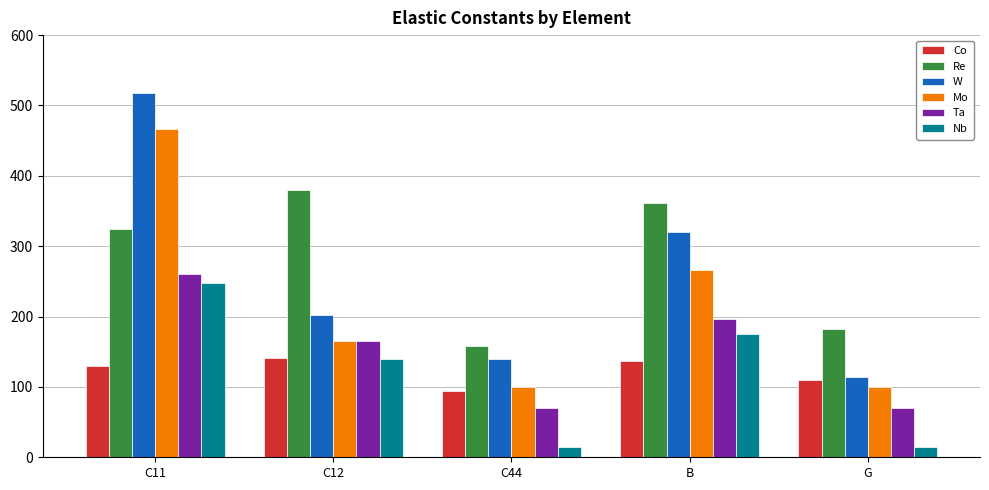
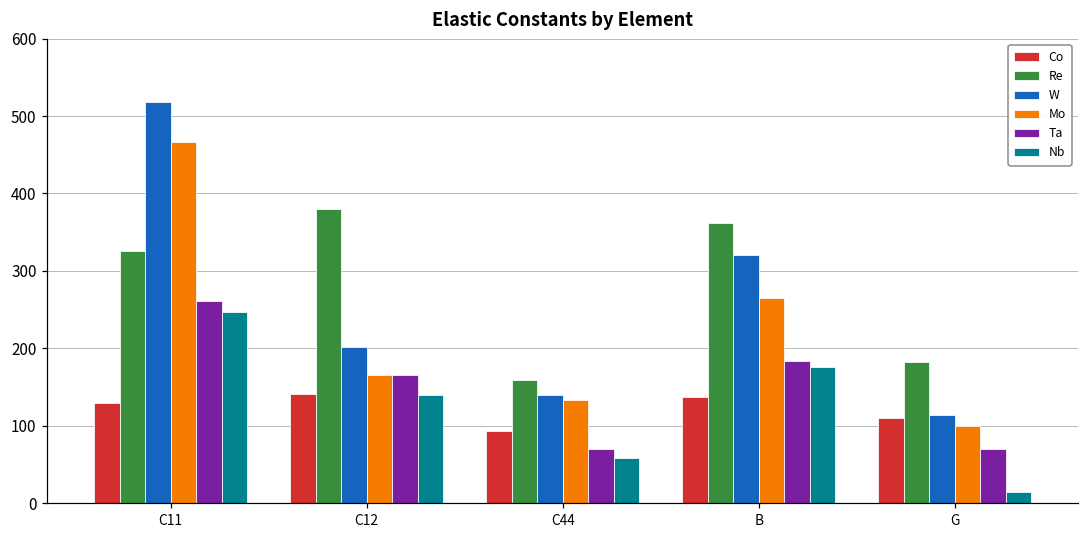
Mo, C44: 100 -> 130
Nb, C44: 10 -> 60
Ta, B: 200 -> 180
